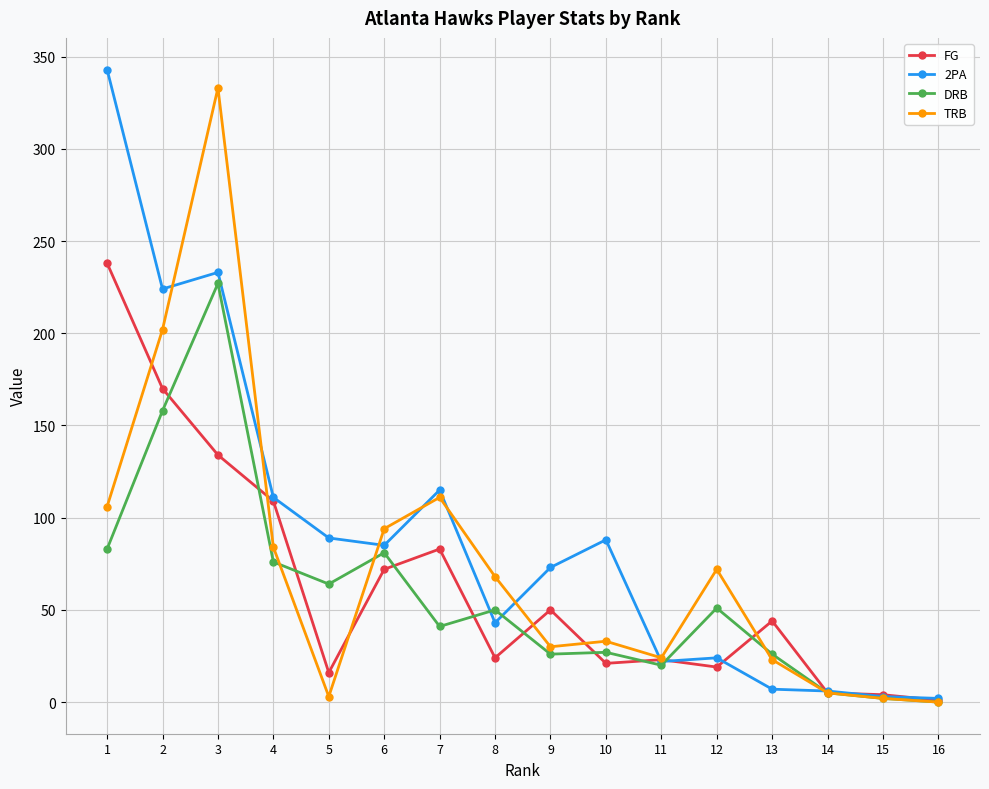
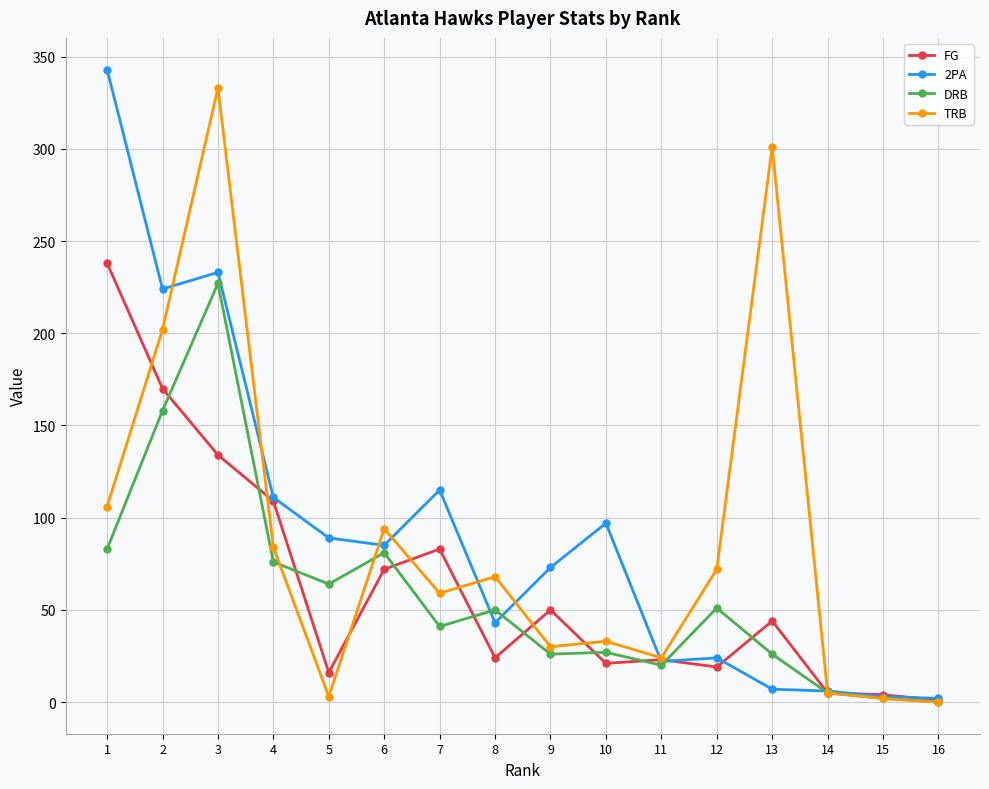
TRB, 7: 111 -> 59
2PA, 10: 88 -> 97
TRB, 13: 23 -> 301
